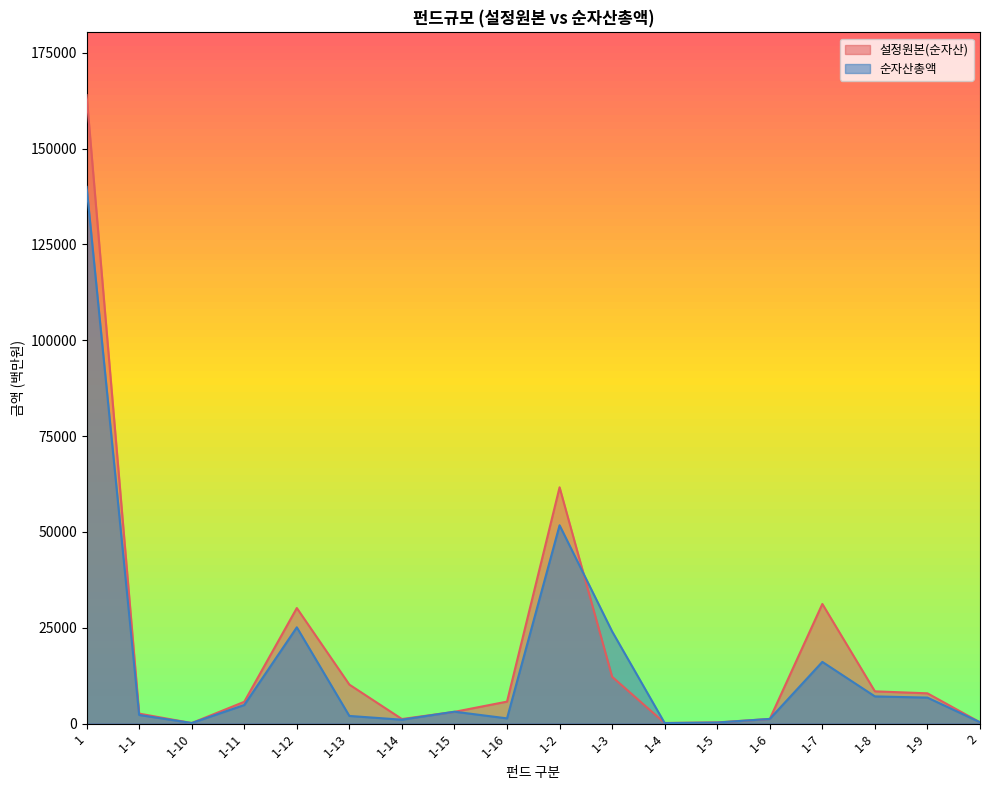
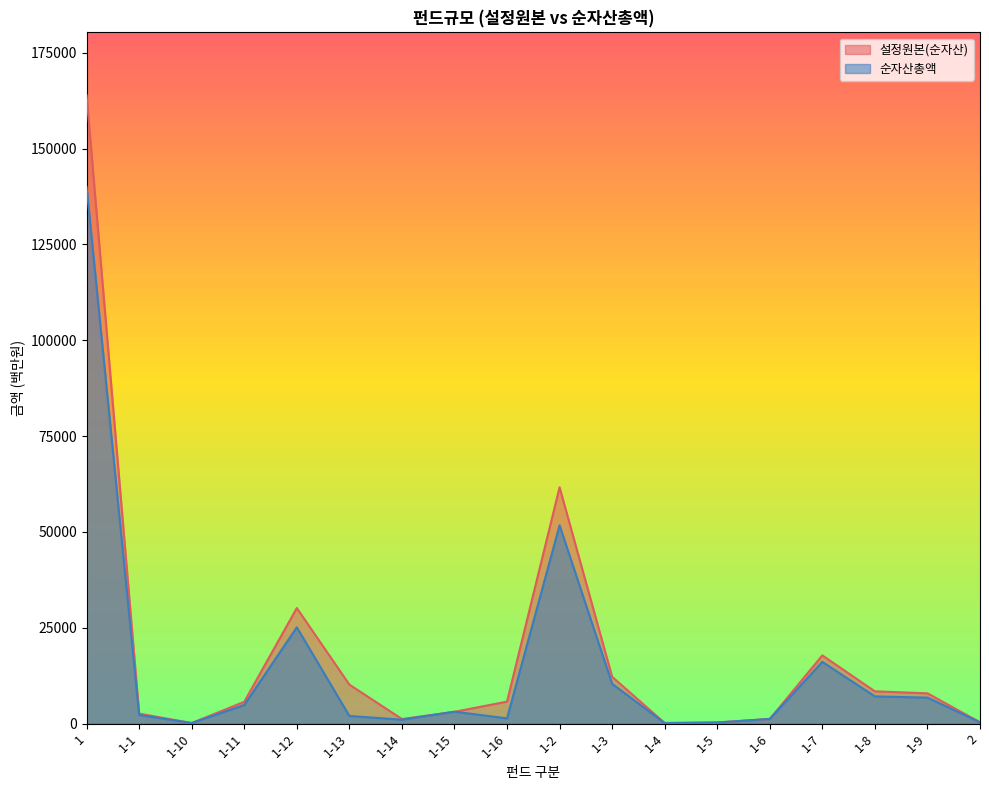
순자산총액, 1-3: 24000 -> 10000
설정원본(순자산), 1-7: 31000 -> 18000
